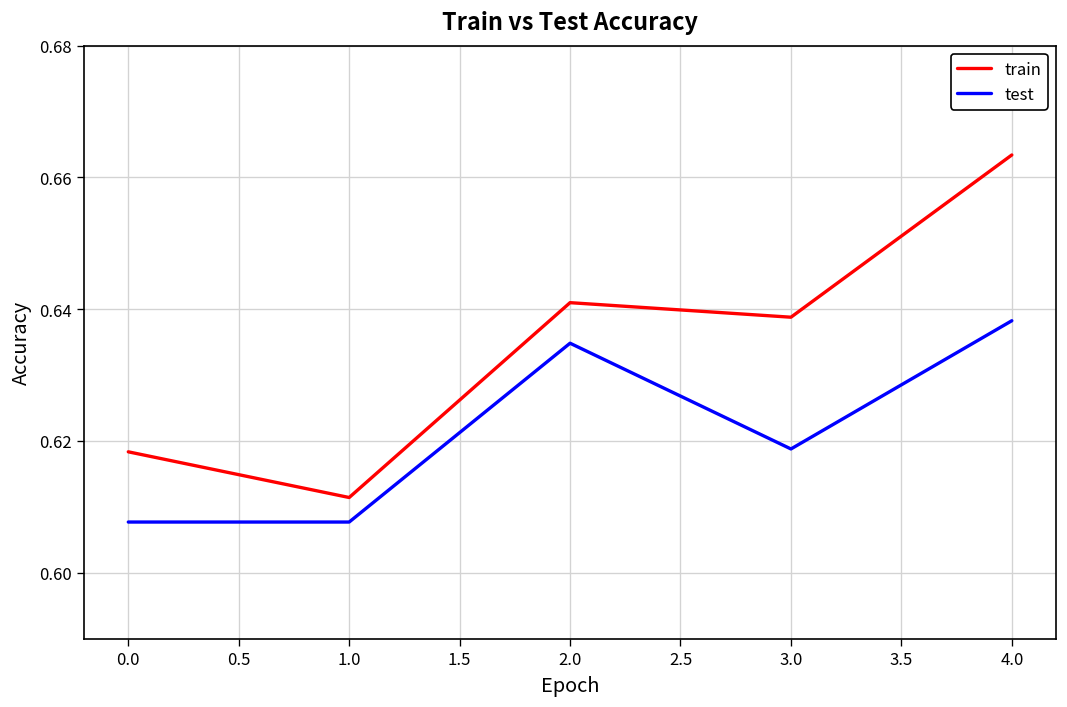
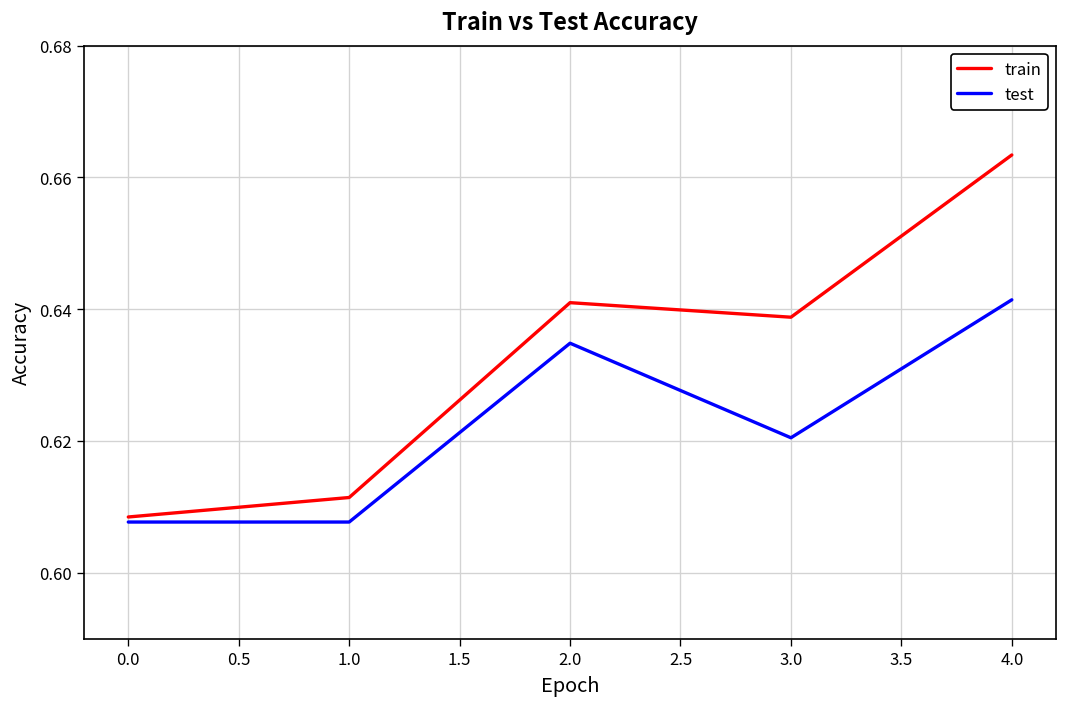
train, 0.0: 0.618 -> 0.608
test, 3.0: 0.619 -> 0.620
test, 4.0: 0.638 -> 0.641
